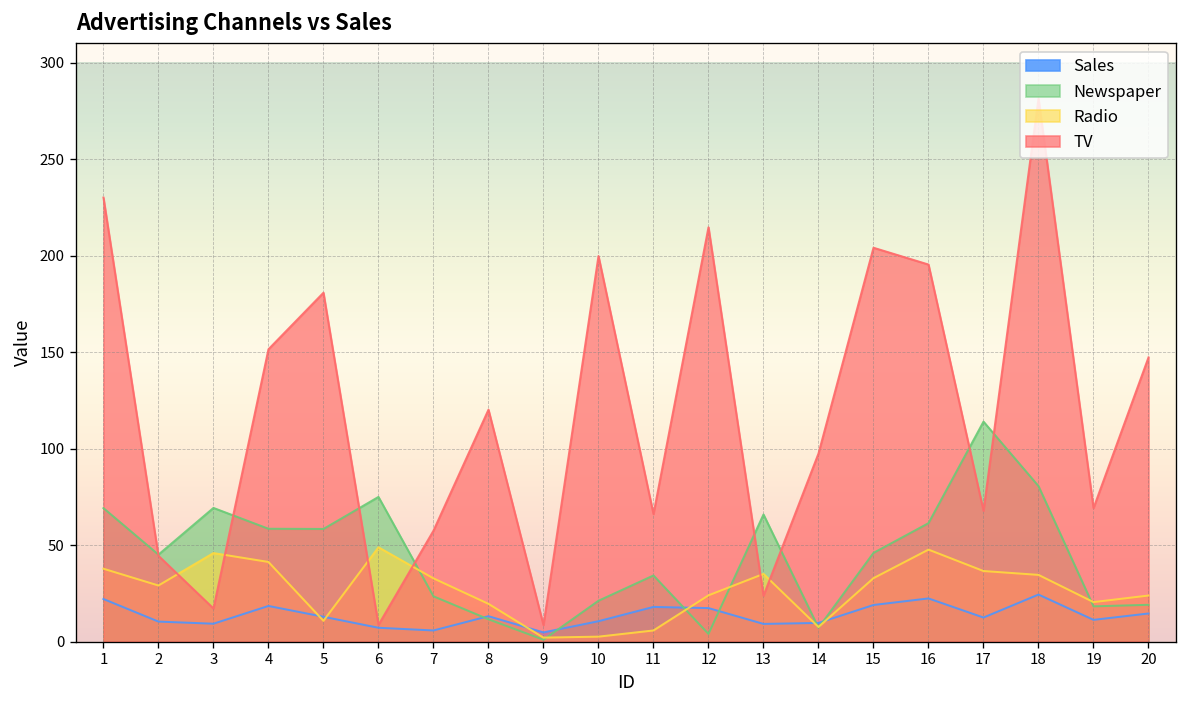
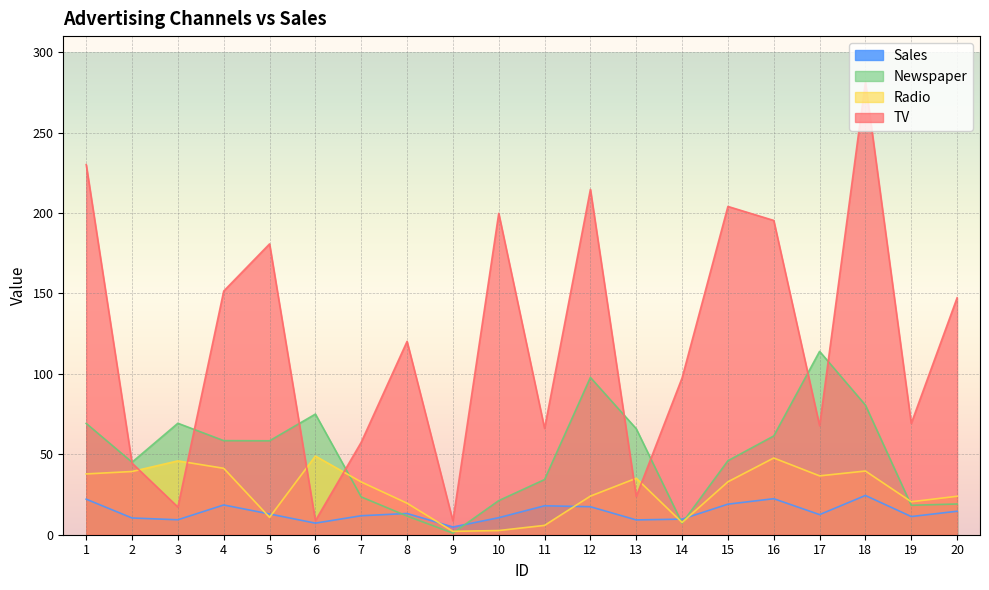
Radio, 2: 29 -> 39
Sales, 7: 6 -> 12
Newspaper, 12: 4 -> 98
Radio, 18: 35 -> 40
